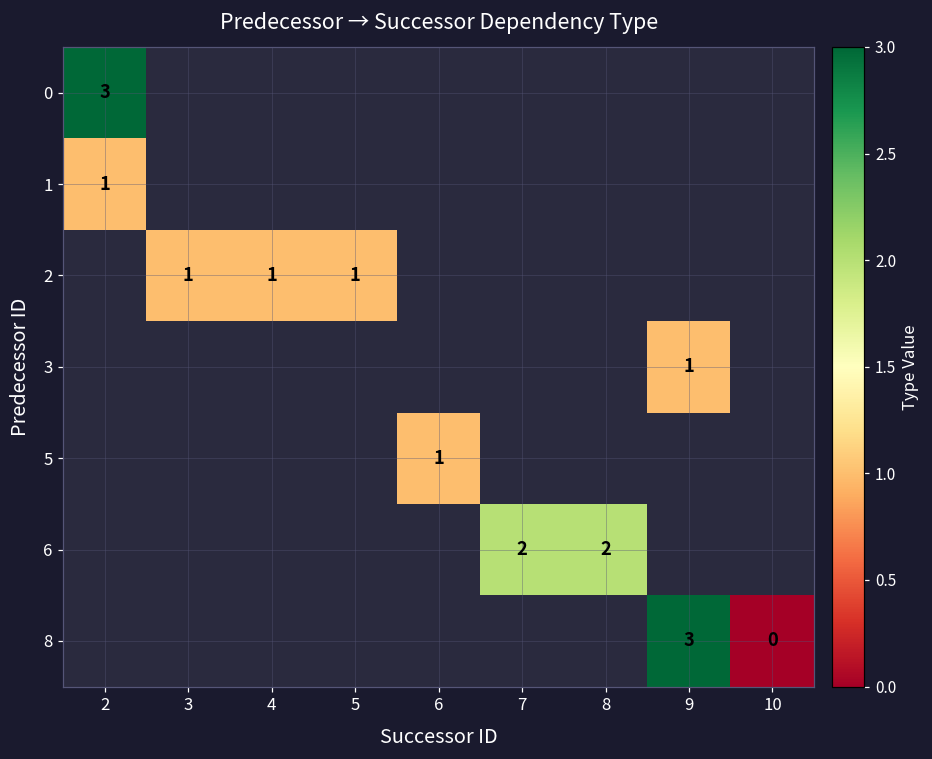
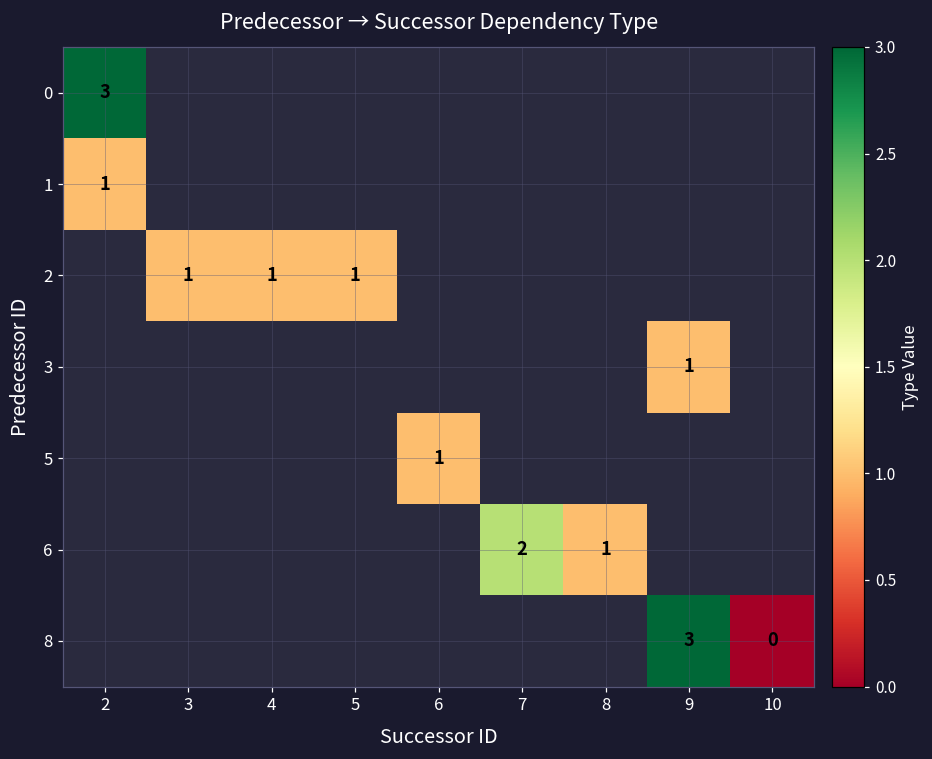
6, 8: 2 -> 1
